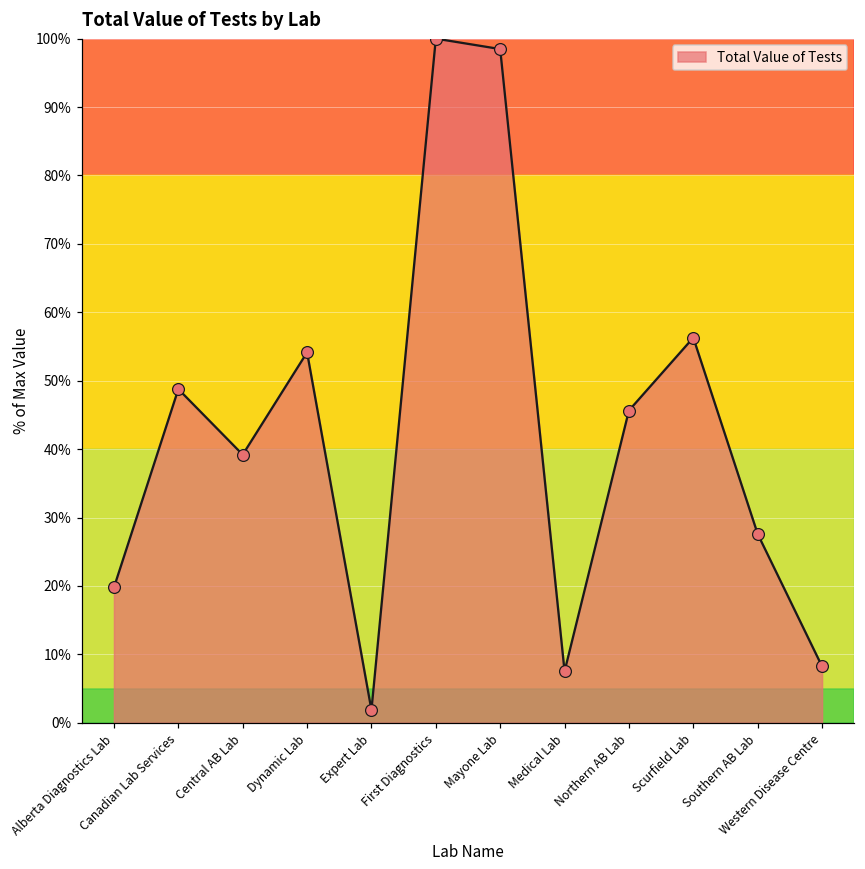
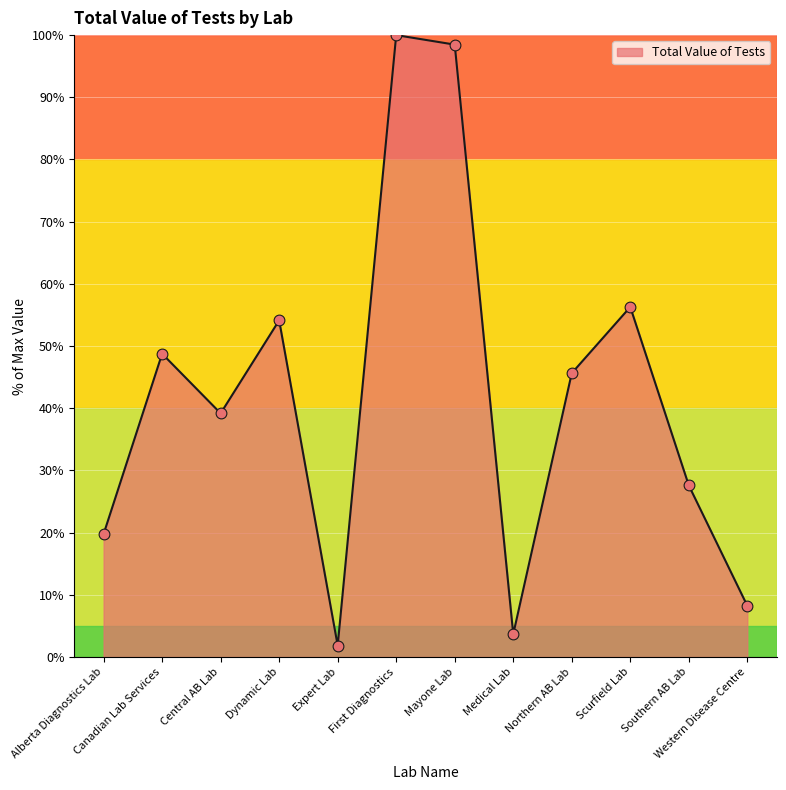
Medical Lab: 8% -> 4%
